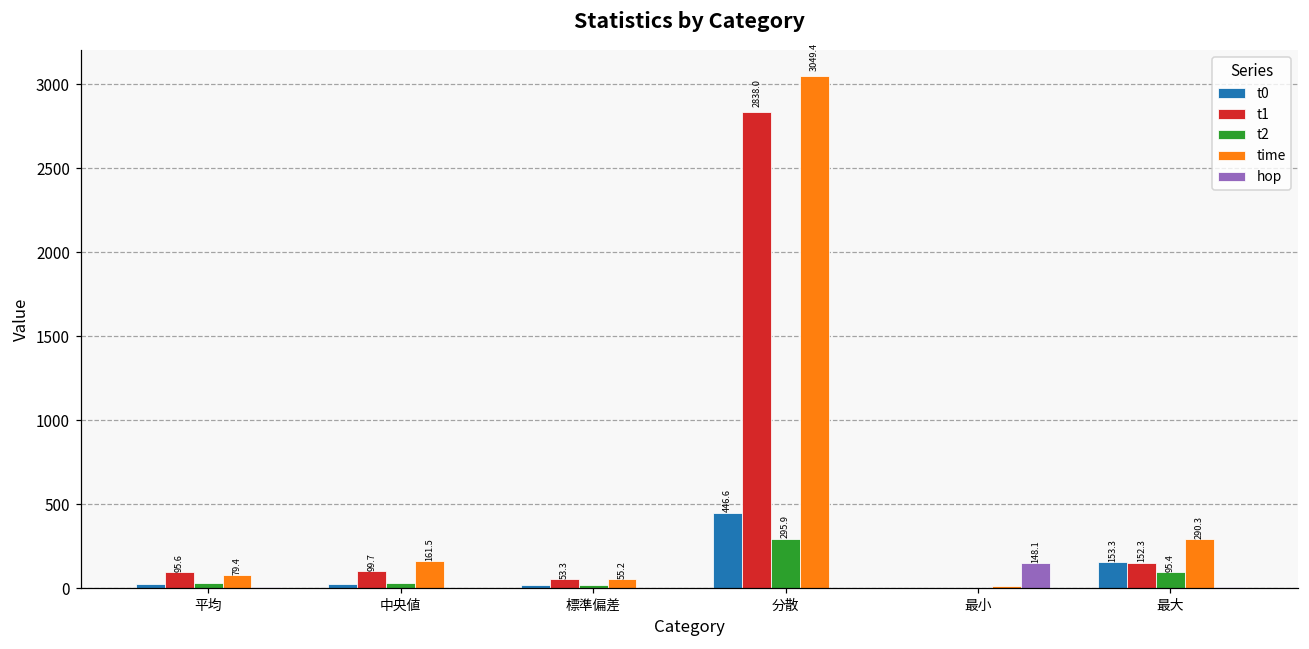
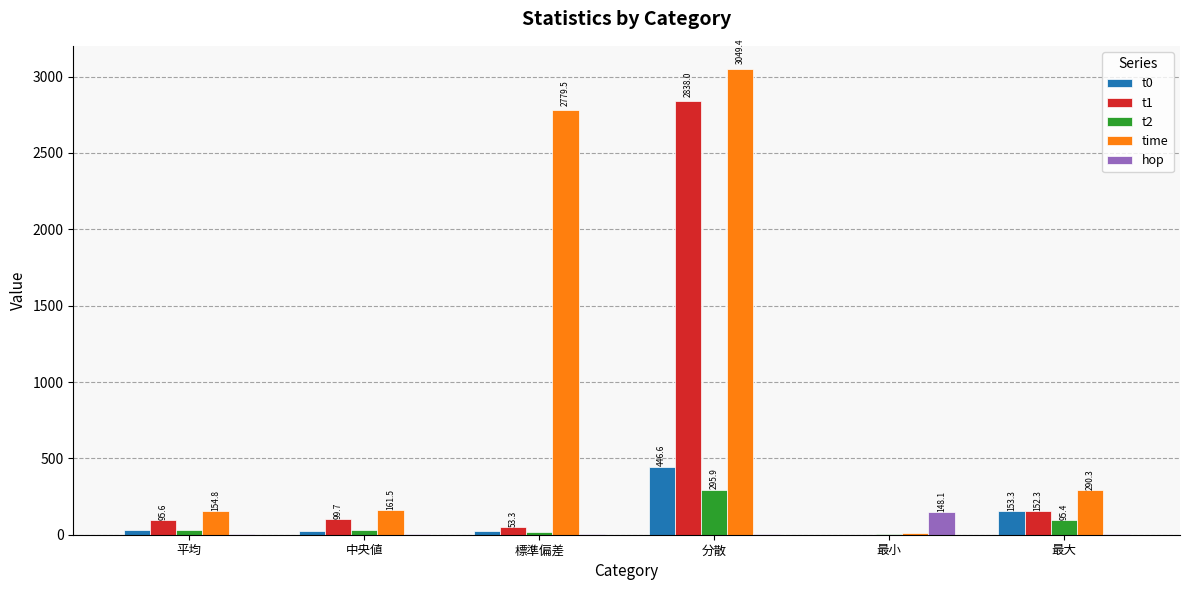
time, 平均: 79.4 -> 154.8
time, 標準偏差: 55.2 -> 2779.5
